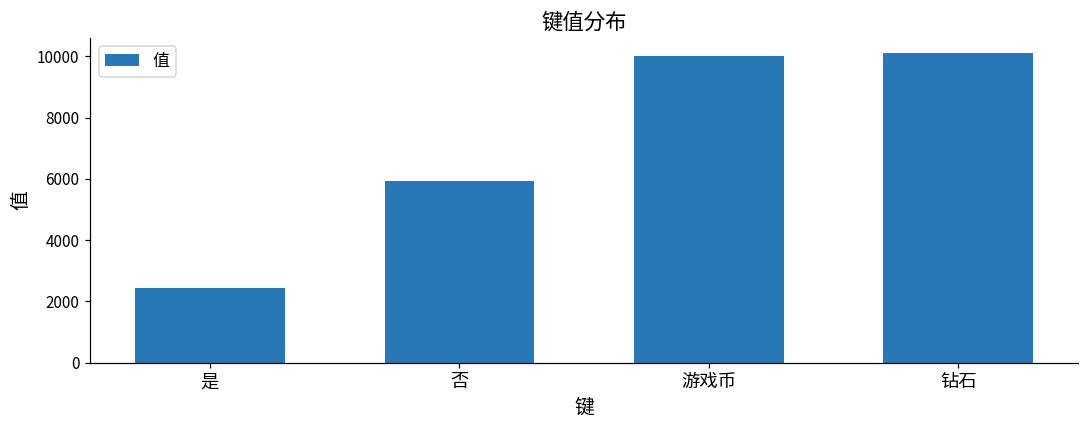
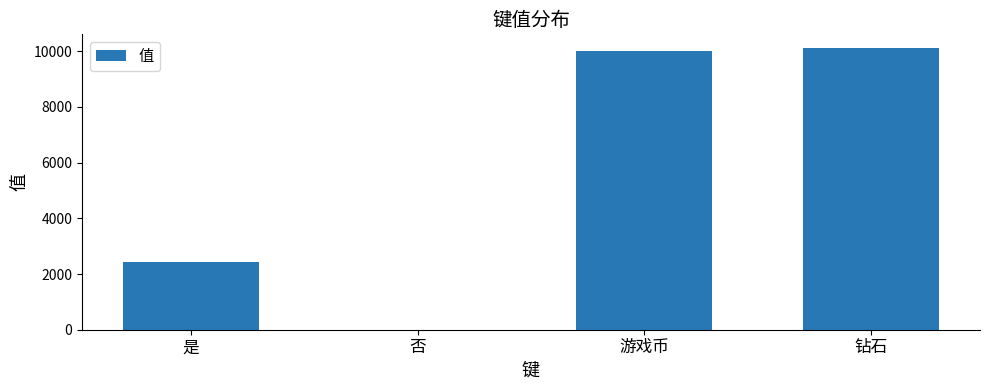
否: 5900 -> 0
